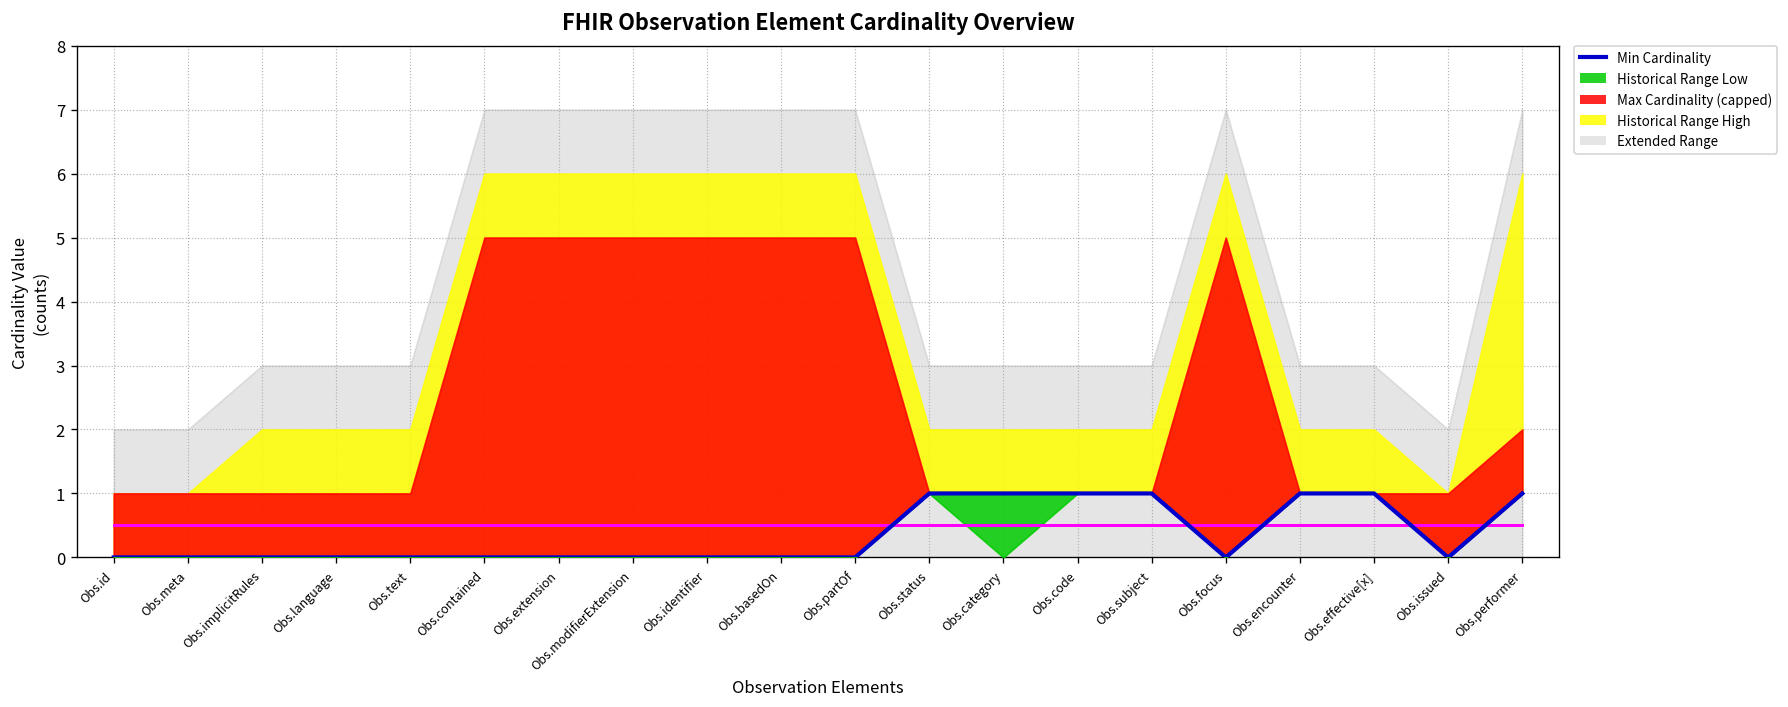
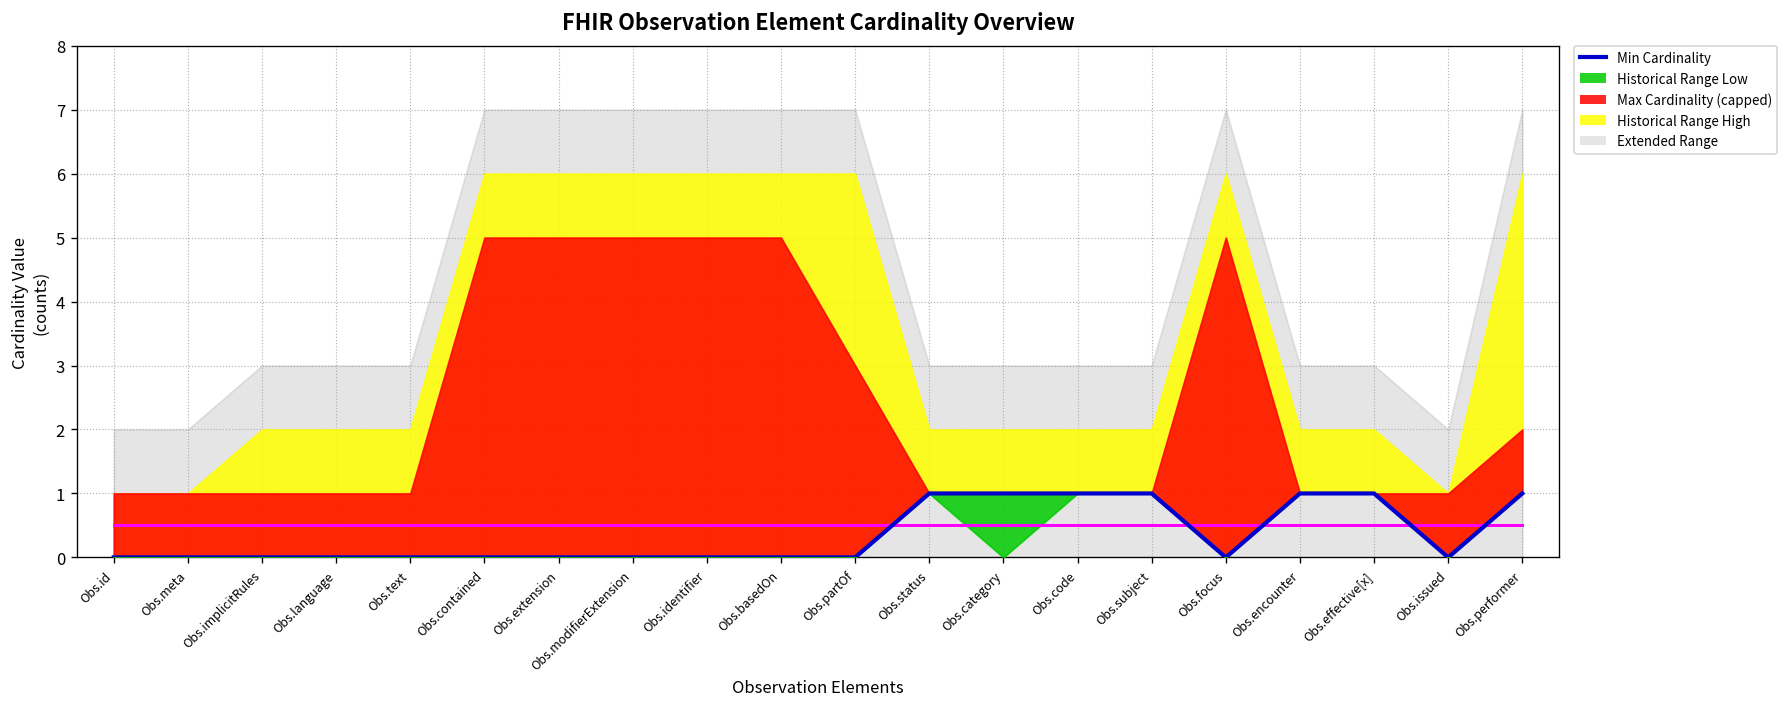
Max Cardinality (capped), Obs.partOf: 5 -> 3
